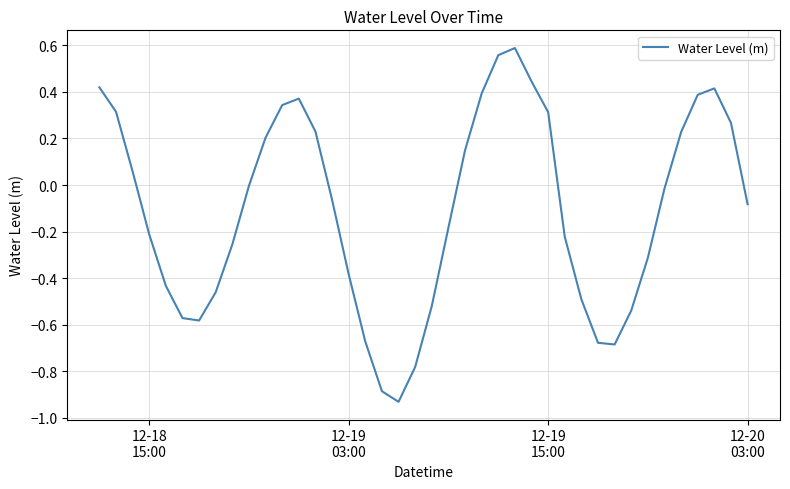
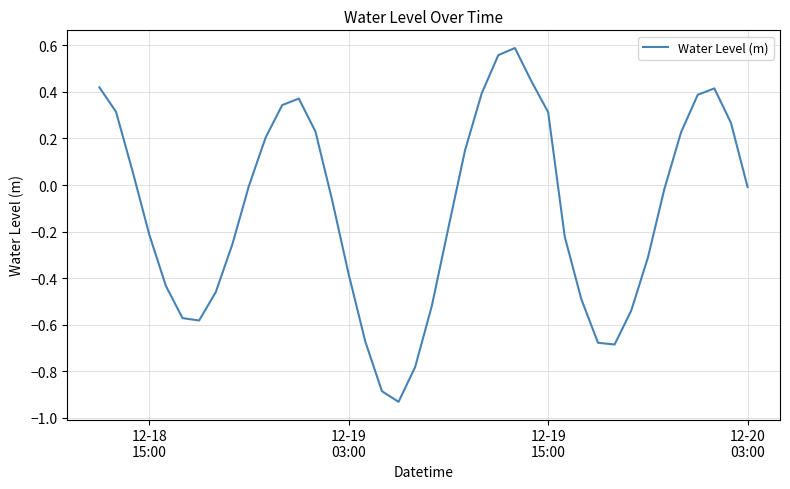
12-20 03:00: -0.08 -> -0.01
